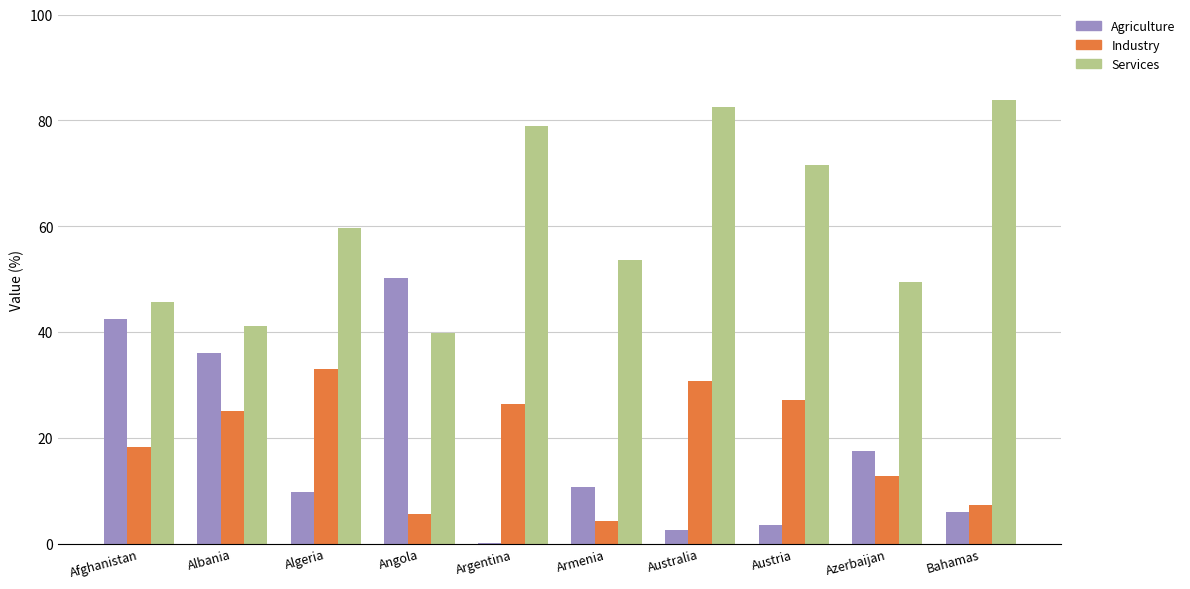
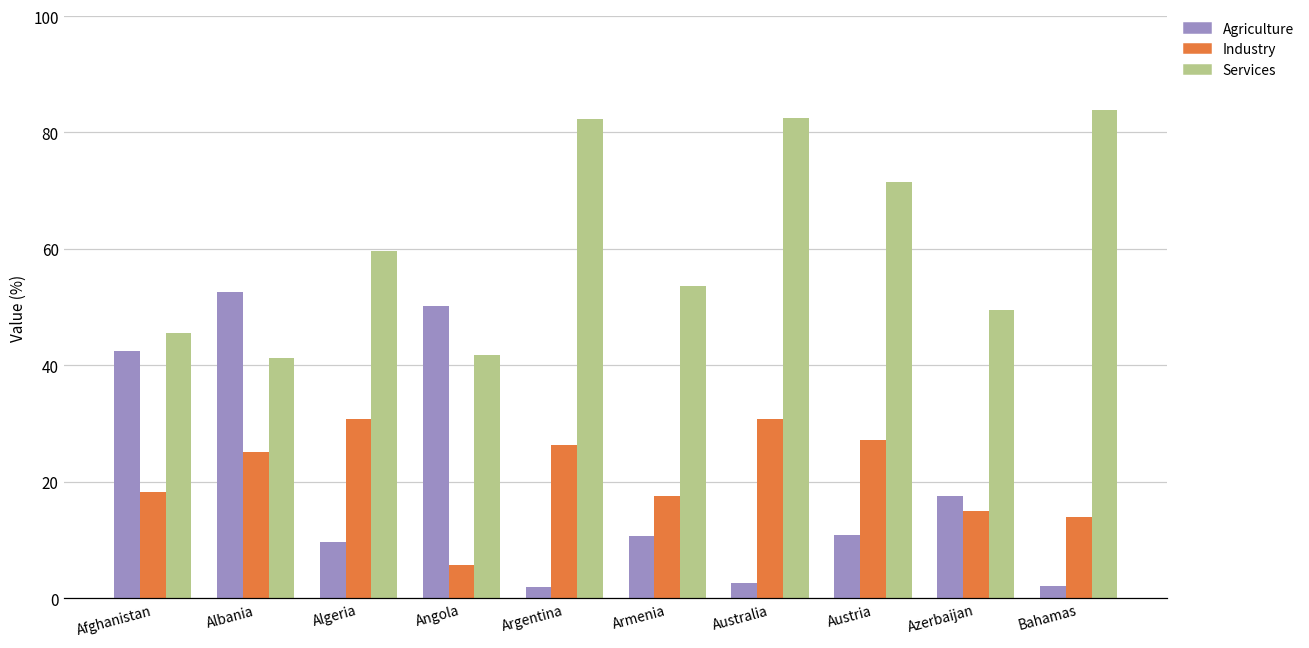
Agriculture, Albania: 36 -> 53
Industry, Algeria: 33 -> 31
Services, Angola: 40 -> 42
Agriculture, Argentina: 0 -> 2
Services, Argentina: 79 -> 82
Industry, Armenia: 4 -> 18
Agriculture, Austria: 4 -> 11
Industry, Azerbaijan: 13 -> 15
Agriculture, Bahamas: 6 -> 2
Industry, Bahamas: 7 -> 14
